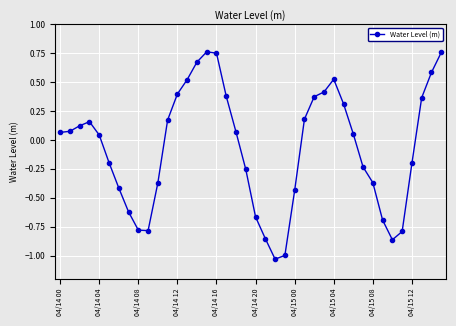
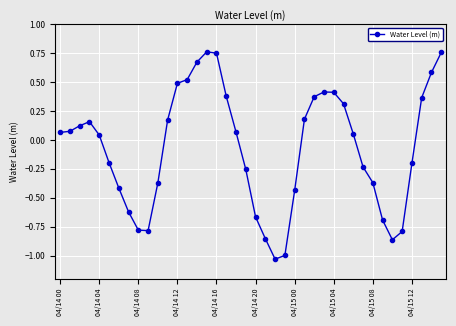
04/14 12: 0.40 -> 0.49
04/15 04: 0.52 -> 0.41
